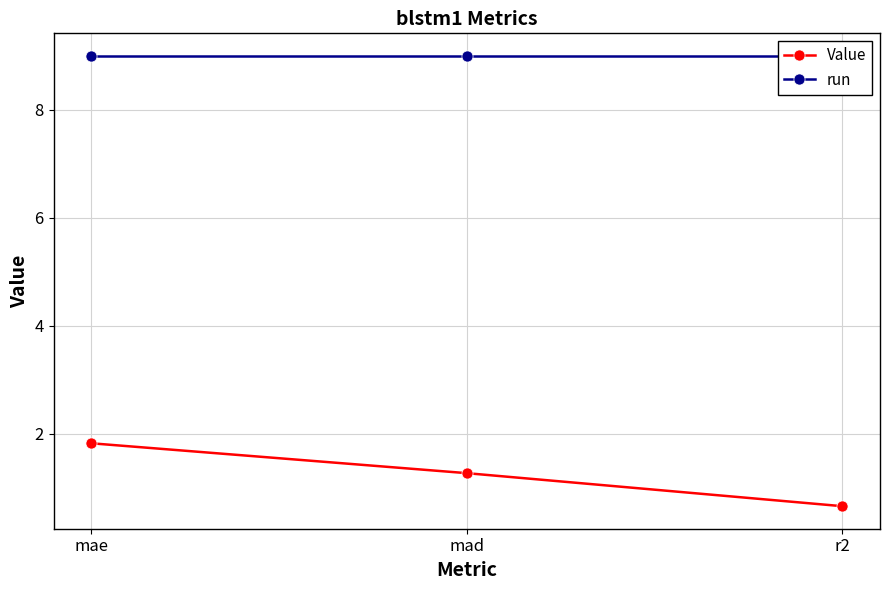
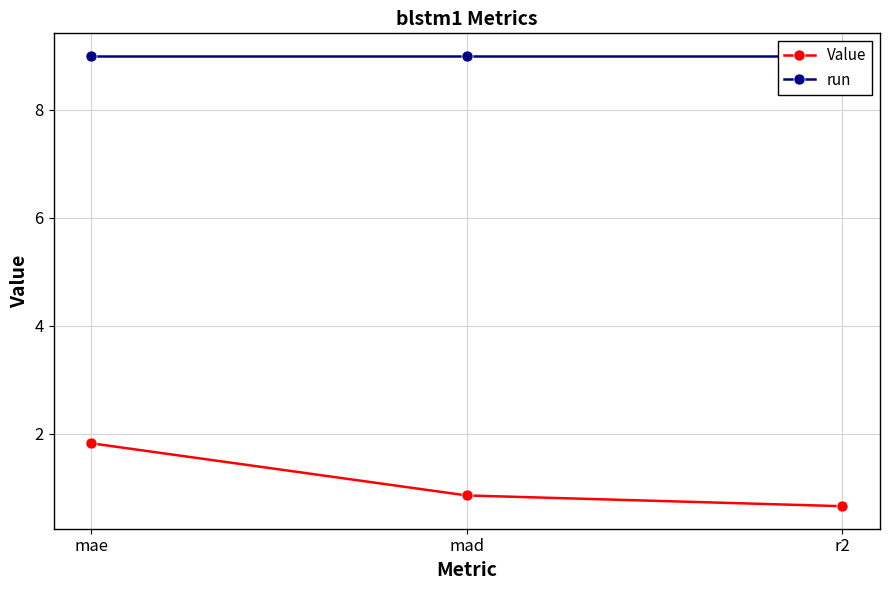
Value, mad: 1.3 -> 0.9
